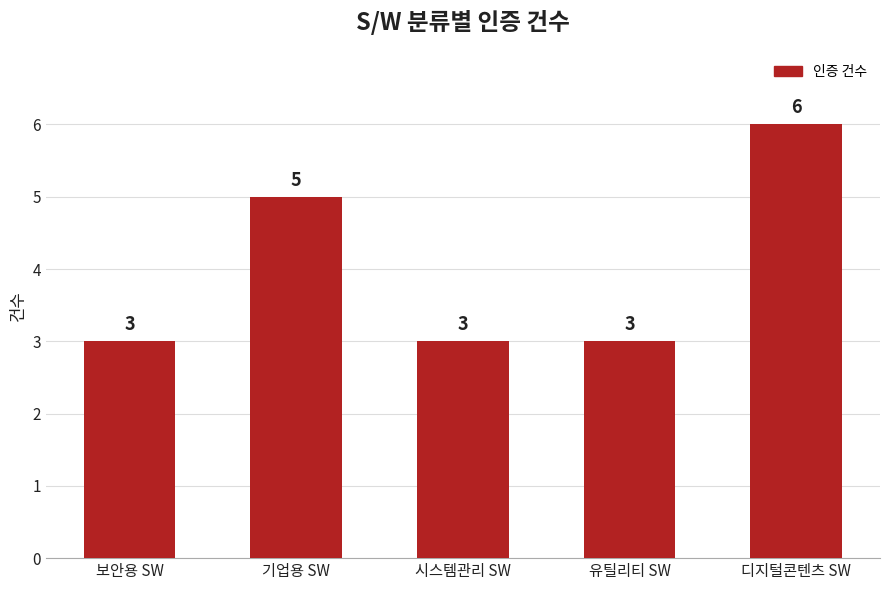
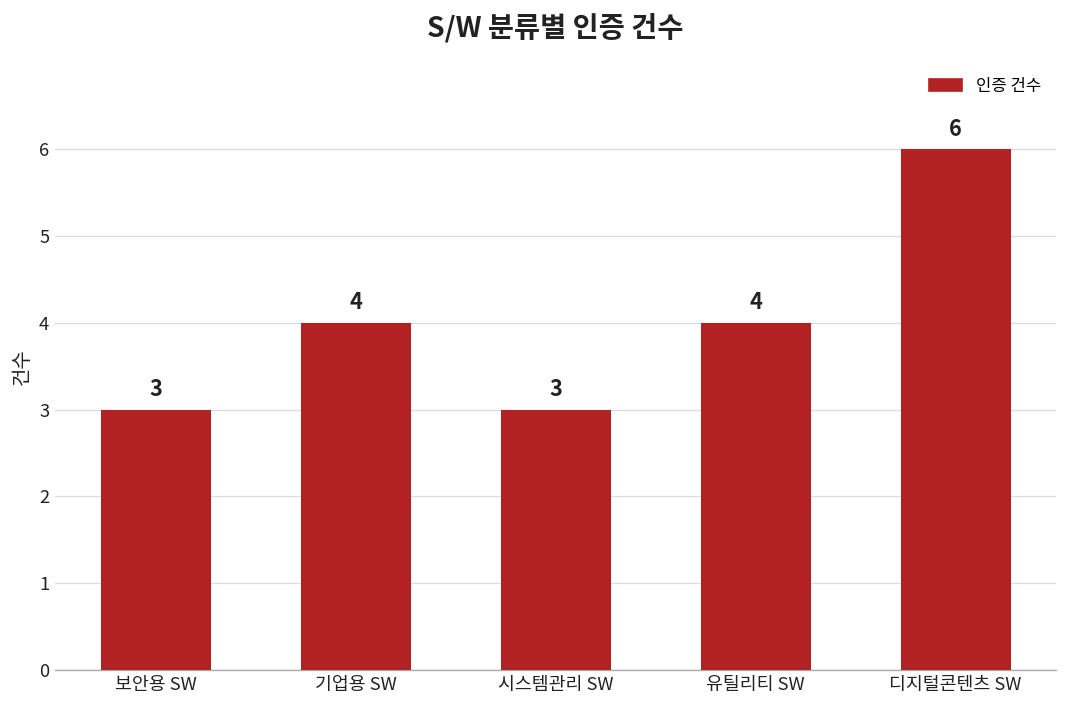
기업용 SW: 5 -> 4
유틸리티 SW: 3 -> 4
